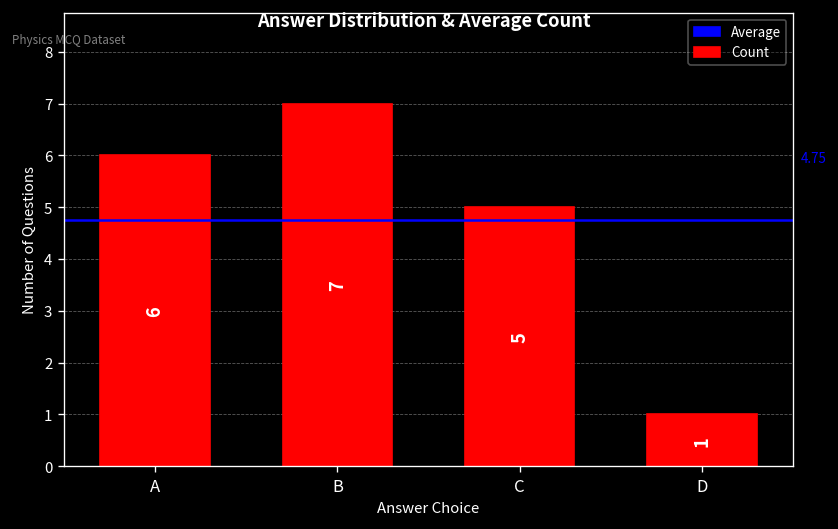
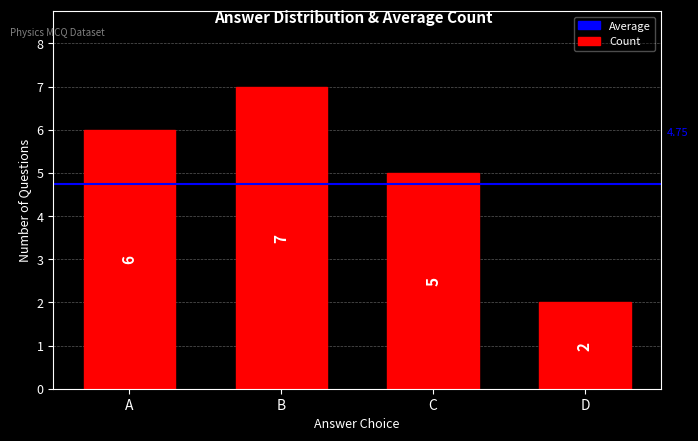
D: 1 -> 2
